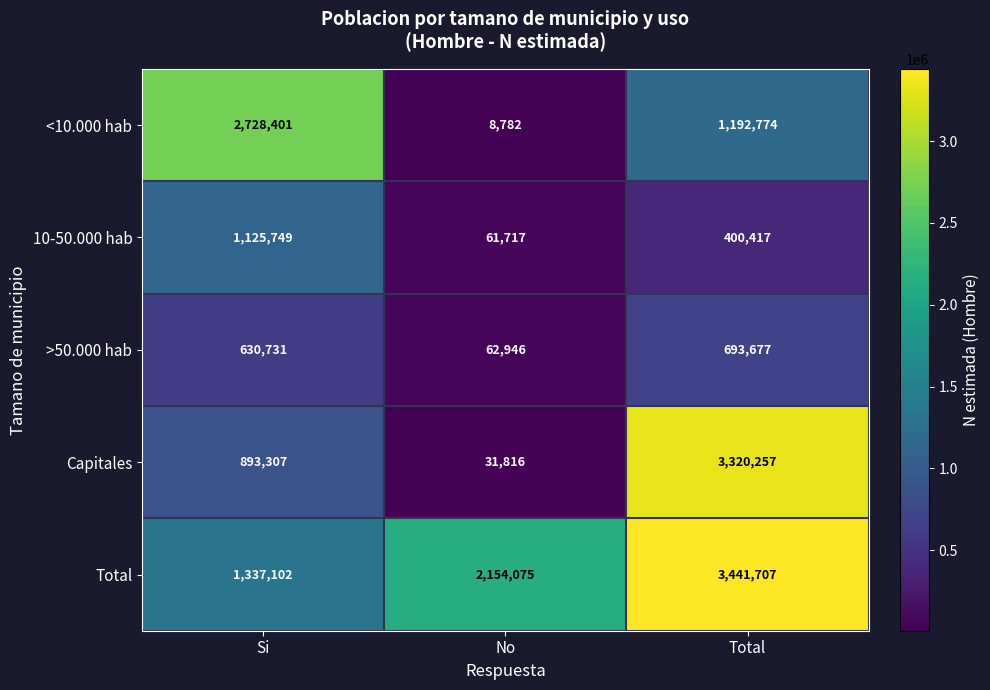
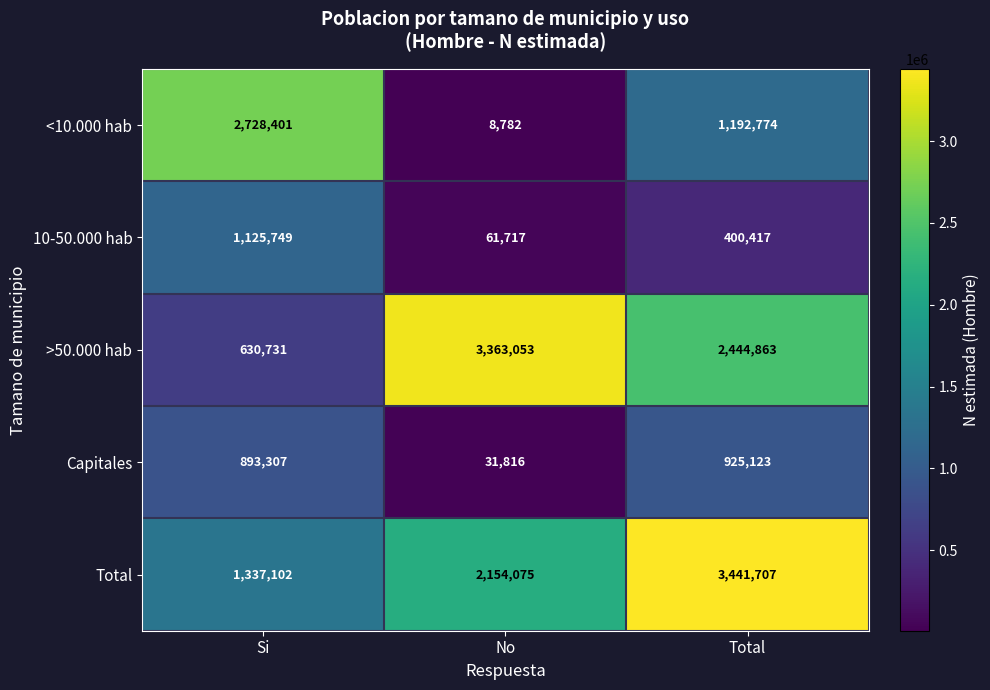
>50.000 hab, No: 62,946 -> 3,363,053
>50.000 hab, Total: 693,677 -> 2,444,863
Capitales, Total: 3,320,257 -> 925,123
